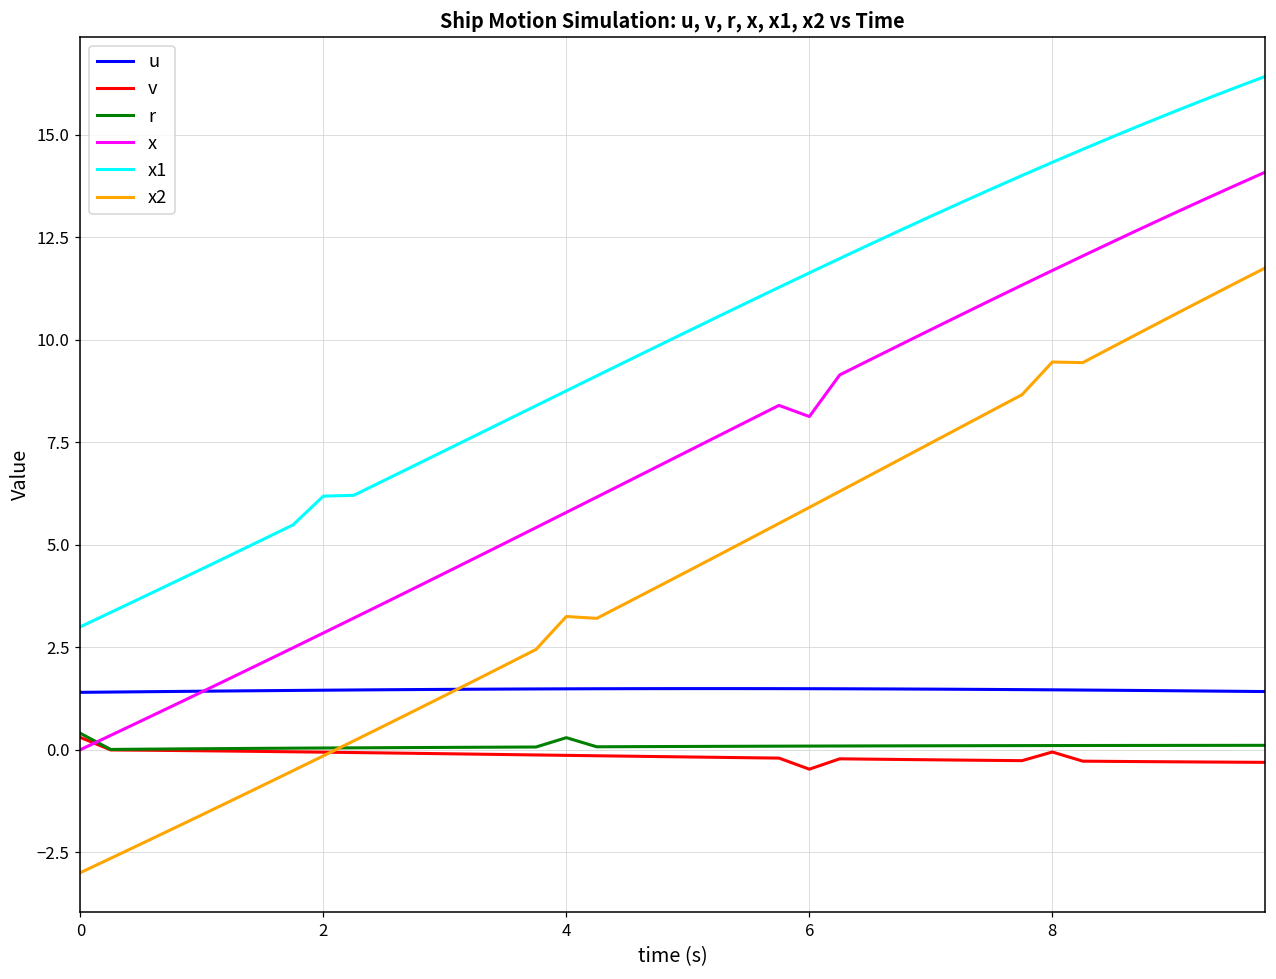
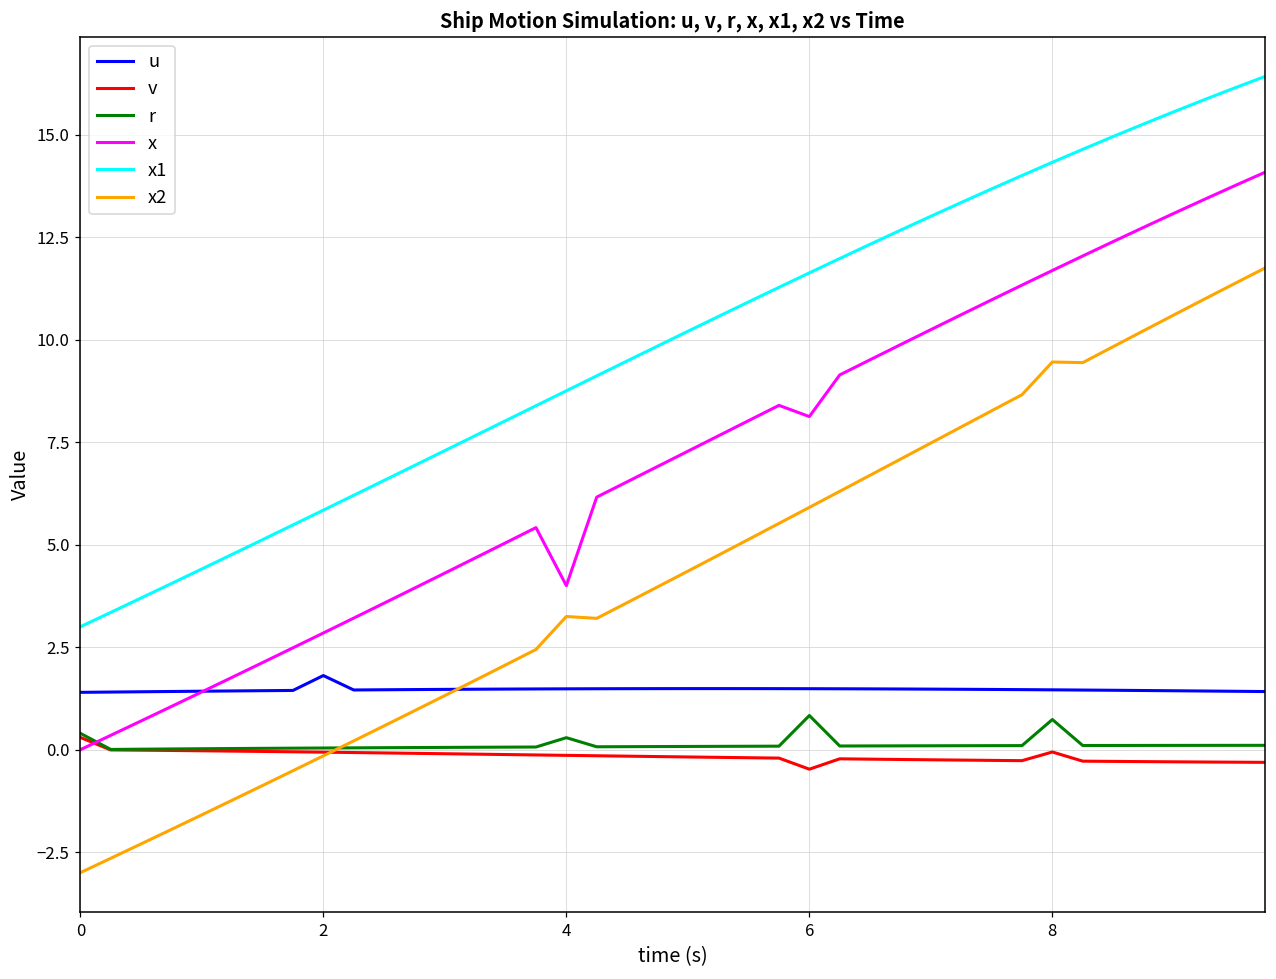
u, 2: 1.5 -> 1.8
x1, 2: 6.2 -> 5.8
x, 4: 5.8 -> 4.0
r, 6: 0.1 -> 0.8
r, 8: 0.1 -> 0.7
